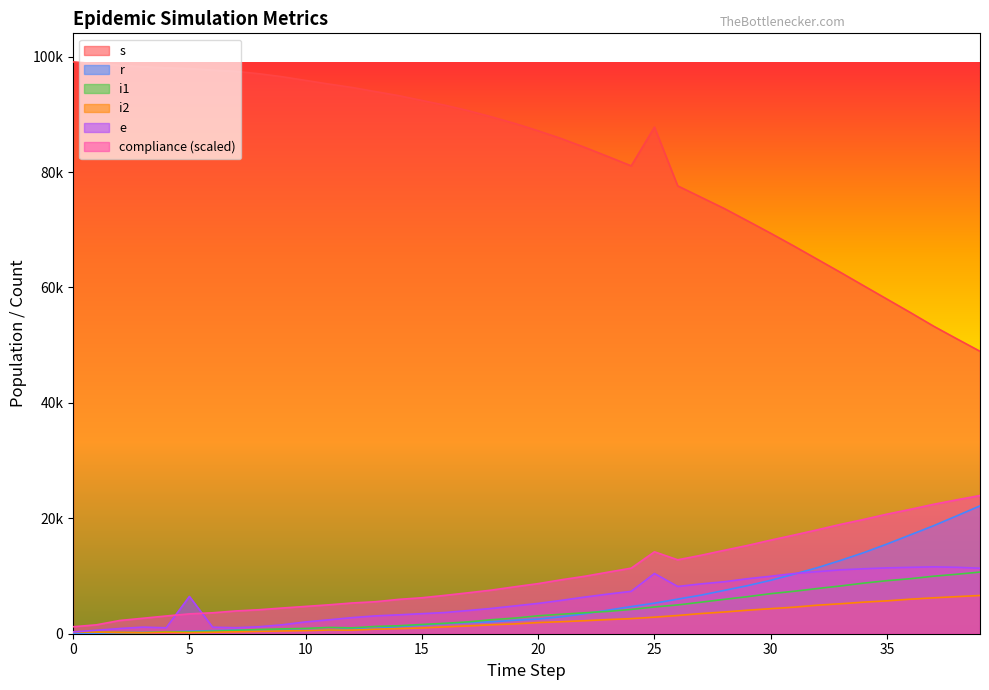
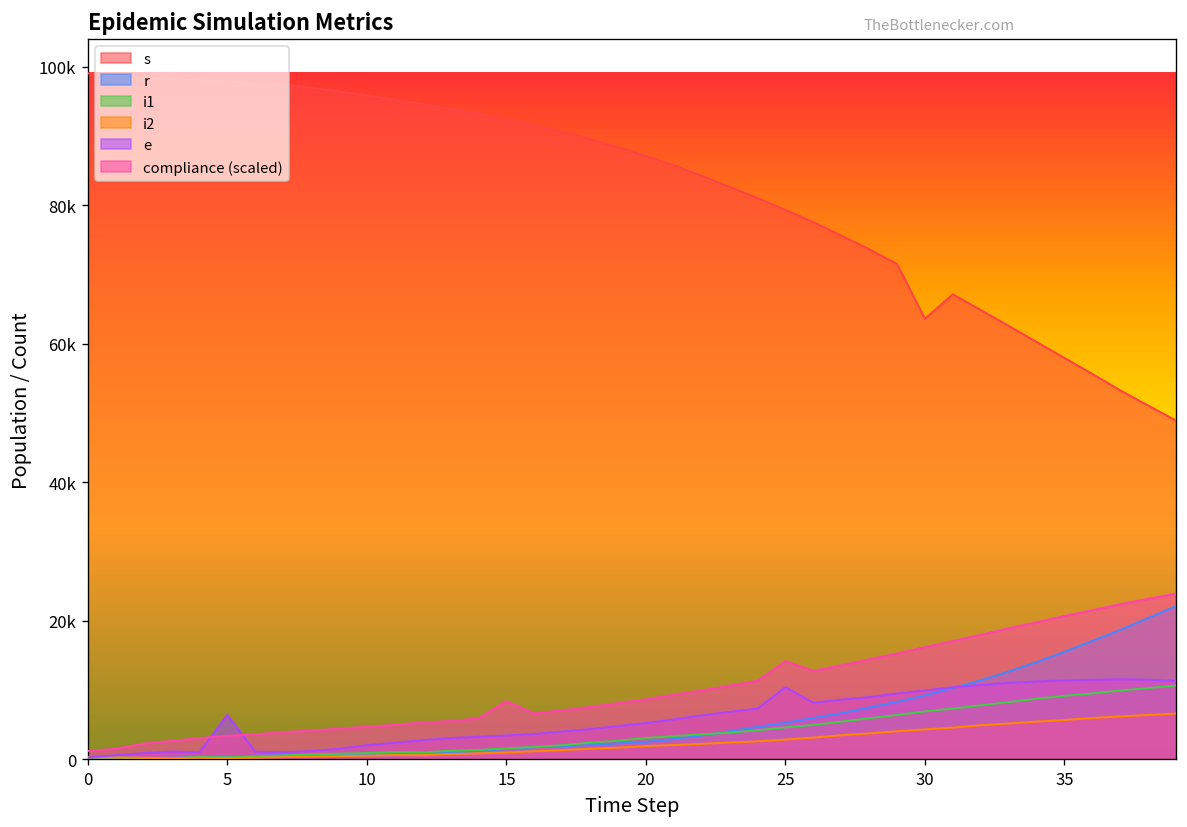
compliance (scaled), 15: 6000 -> 8000
s, 25: 88000 -> 79000
s, 30: 69000 -> 64000
